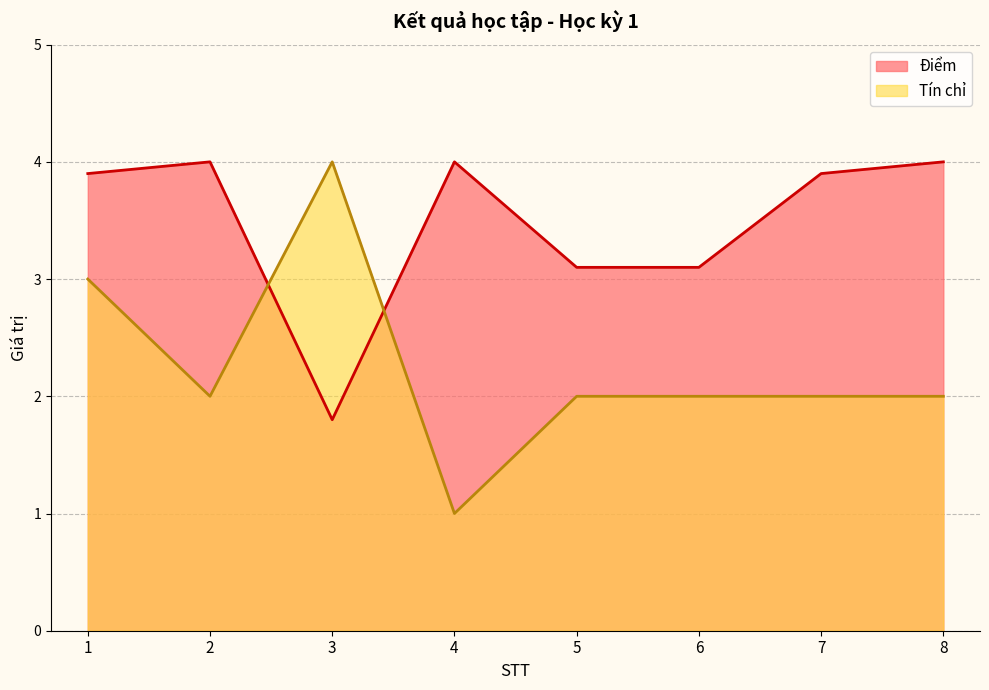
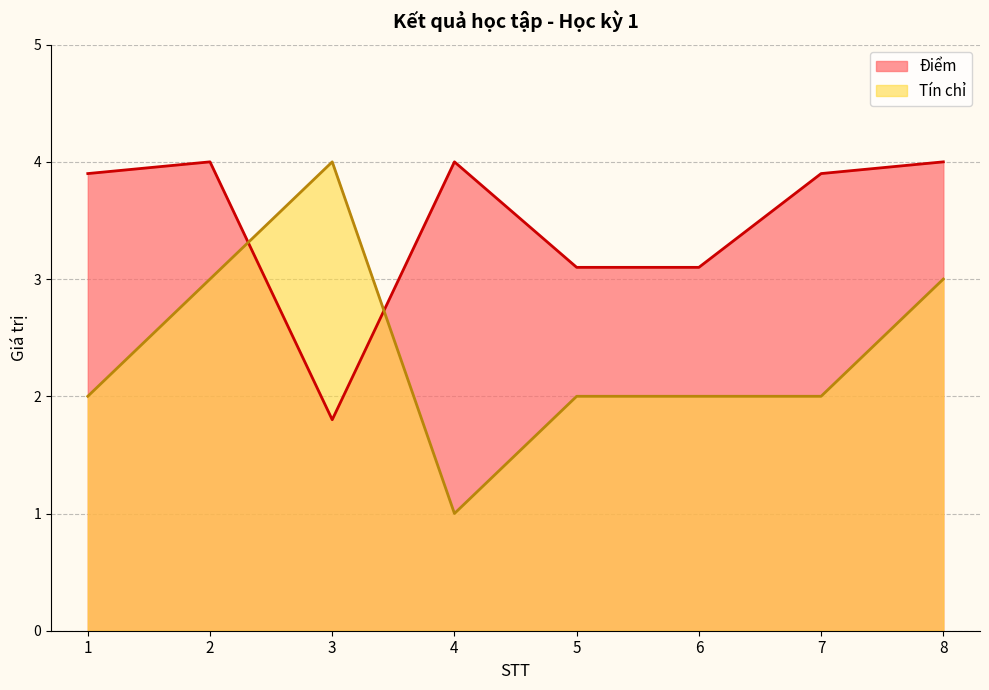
Tín chỉ, 1: 3 -> 2
Tín chỉ, 2: 2 -> 3
Tín chỉ, 8: 2 -> 3
